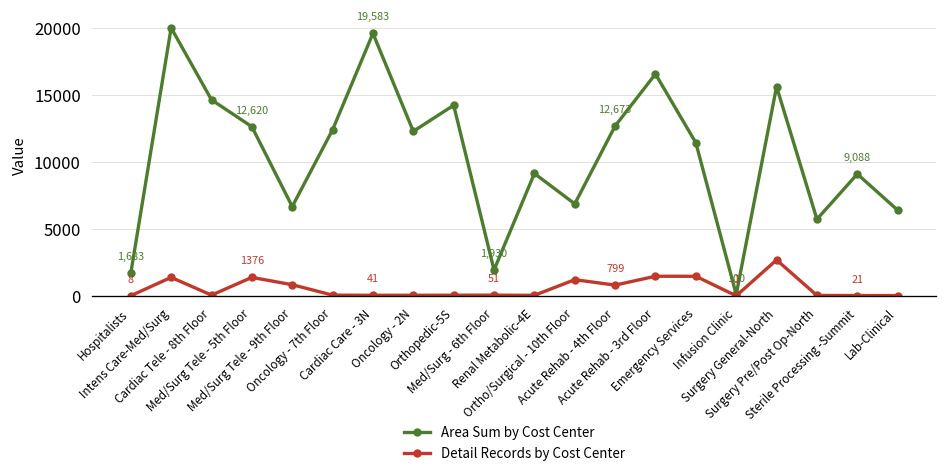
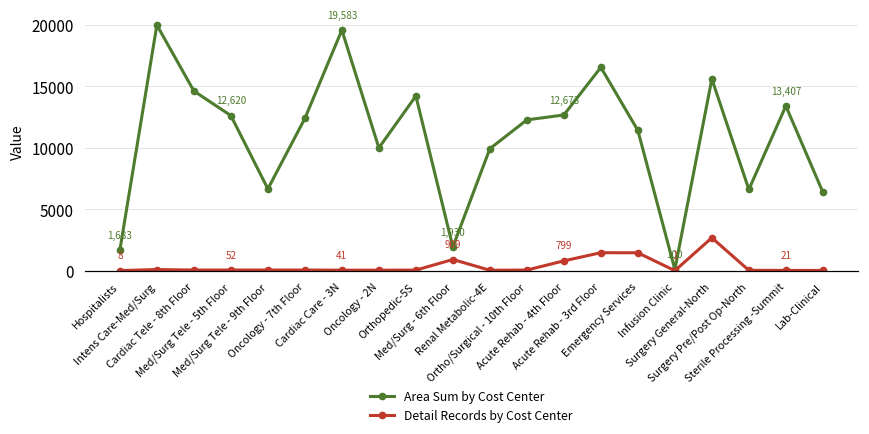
Detail Records by Cost Center, Intens Care-Med/Surg: 1400 -> 100
Detail Records by Cost Center, Med/Surg Tele - 5th Floor: 1376 -> 52
Detail Records by Cost Center, Med/Surg Tele - 9th Floor: 800 -> 100
Area Sum by Cost Center, Oncology - 2N: 12300 -> 10000
Detail Records by Cost Center, Med/Surg - 6th Floor: 51 -> 909
Area Sum by Cost Center, Renal Metabolic-4E: 9100 -> 9900
Area Sum by Cost Center, Ortho/Surgical - 10th Floor: 6900 -> 12300
Detail Records by Cost Center, Ortho/Surgical - 10th Floor: 1200 -> 100
Area Sum by Cost Center, Surgery Pre/Post Op-North: 5700 -> 6600
Area Sum by Cost Center, Sterile Processing -Summit: 9,088 -> 13,407
